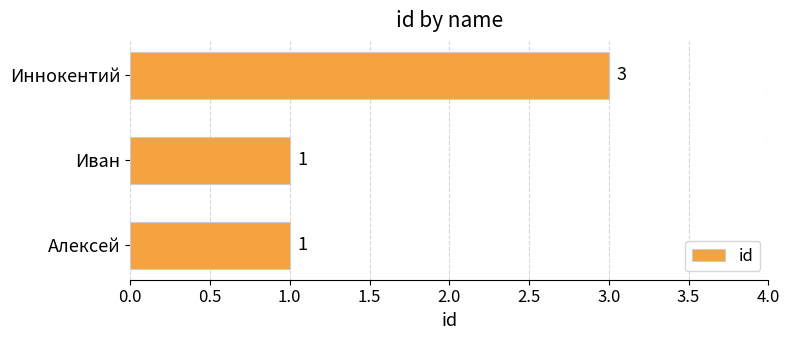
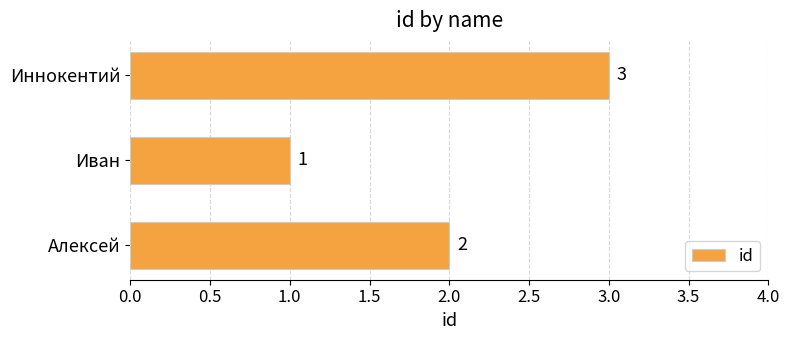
Алексей: 1 -> 2
